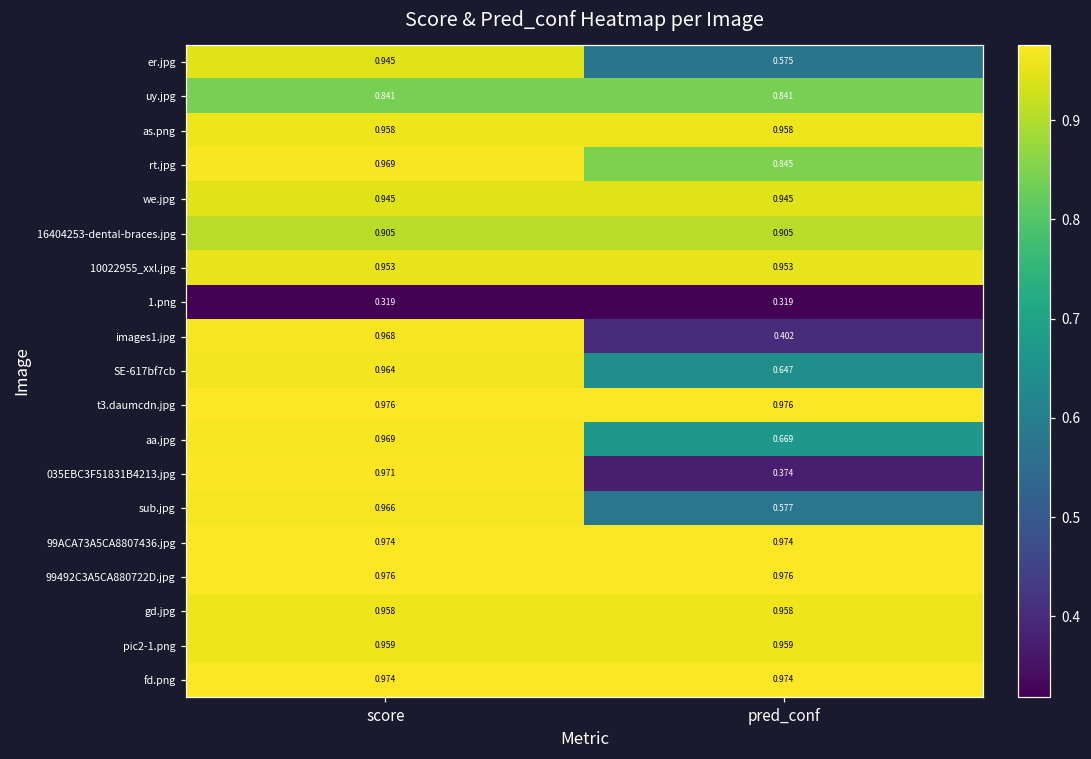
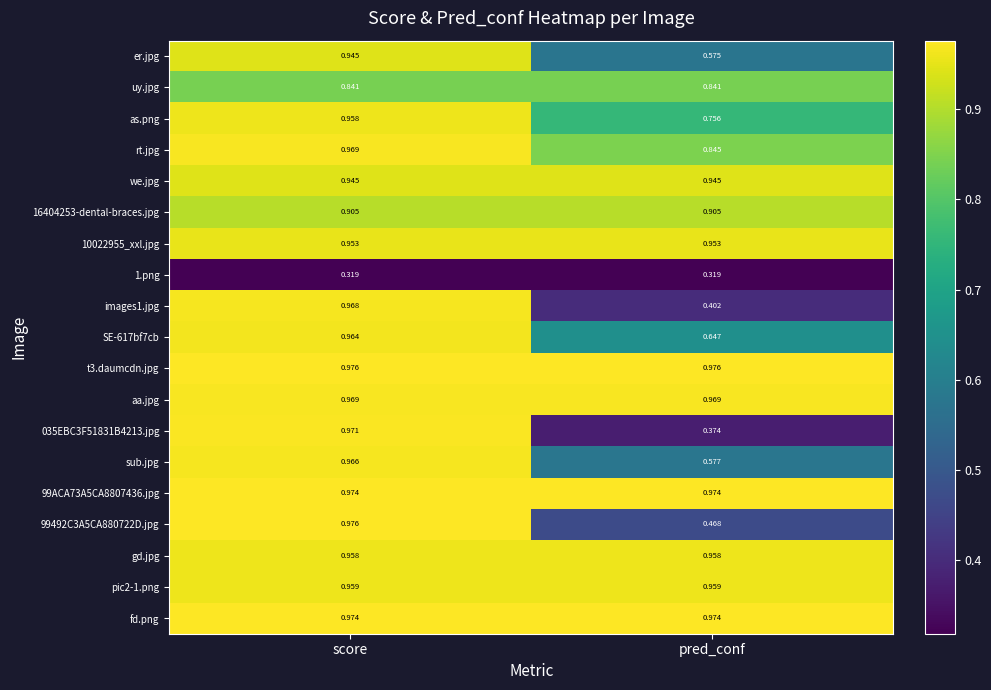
as.png, pred_conf: 0.958 -> 0.756
aa.jpg, pred_conf: 0.669 -> 0.969
99492C3A5CA880722D.jpg, pred_conf: 0.976 -> 0.468
